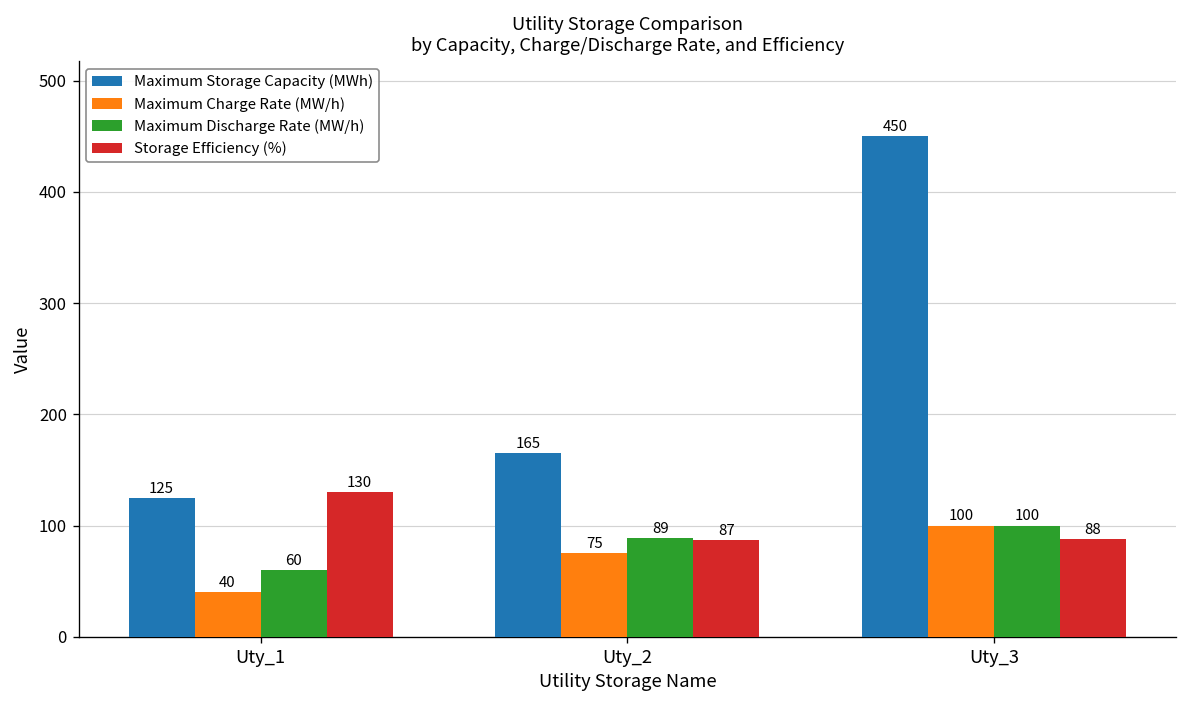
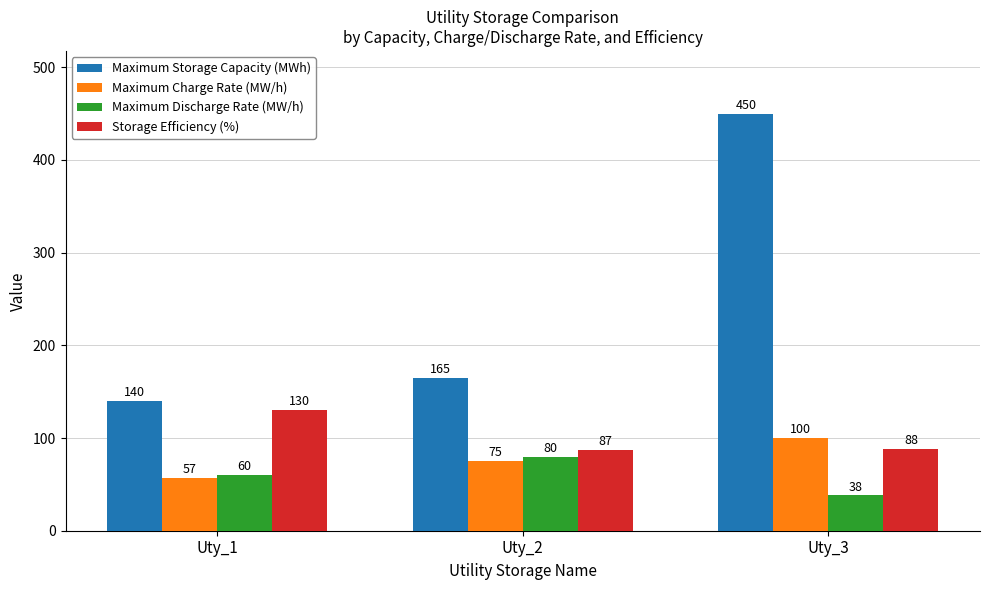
Maximum Storage Capacity (MWh), Uty_1: 125 -> 140
Maximum Charge Rate (MW/h), Uty_1: 40 -> 57
Maximum Discharge Rate (MW/h), Uty_2: 89 -> 80
Maximum Discharge Rate (MW/h), Uty_3: 100 -> 38
